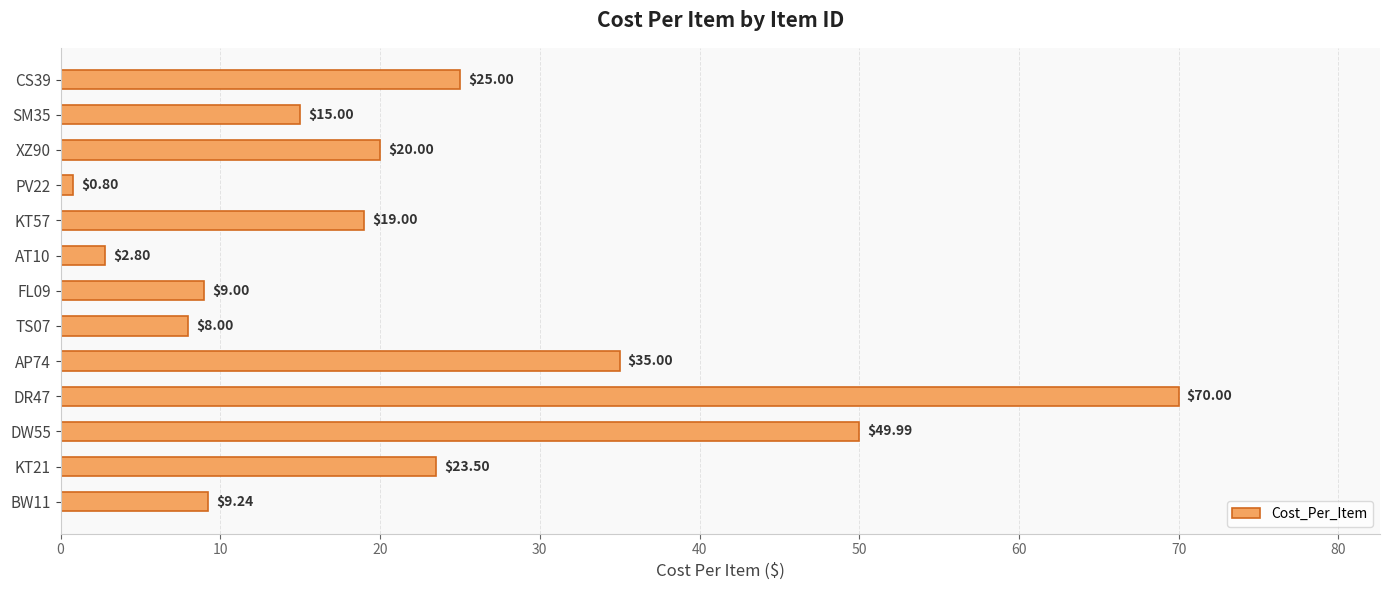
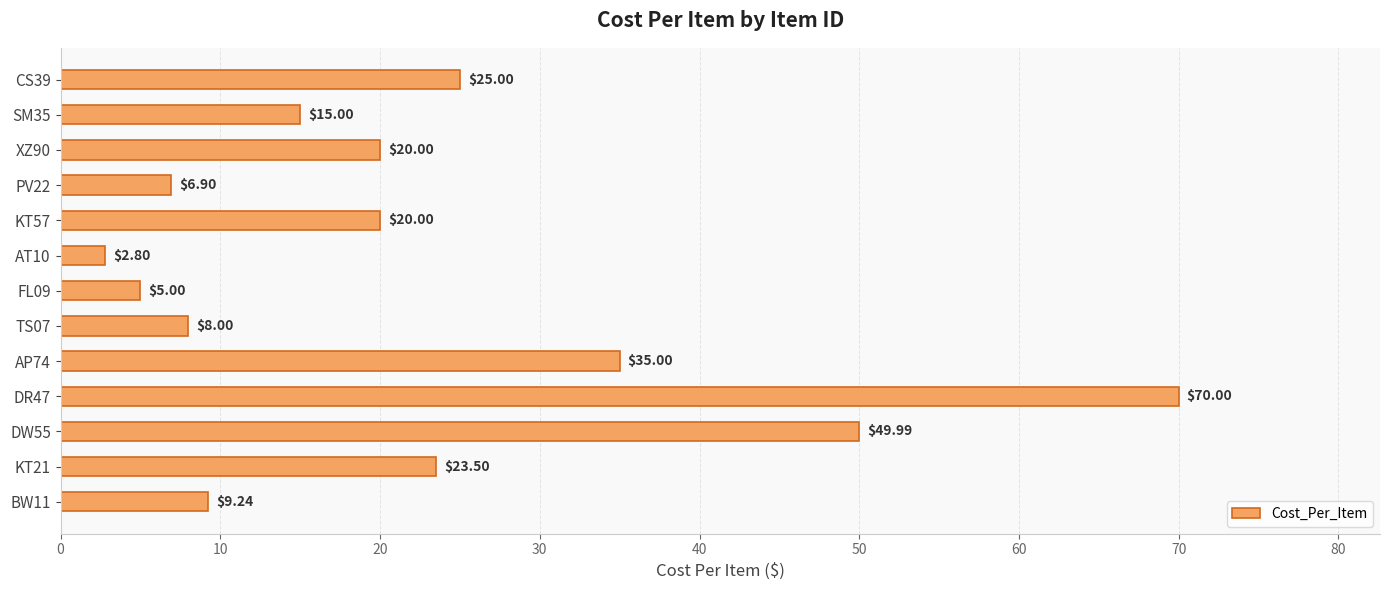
PV22: $0.80 -> $6.90
KT57: $19.00 -> $20.00
FL09: $9.00 -> $5.00
